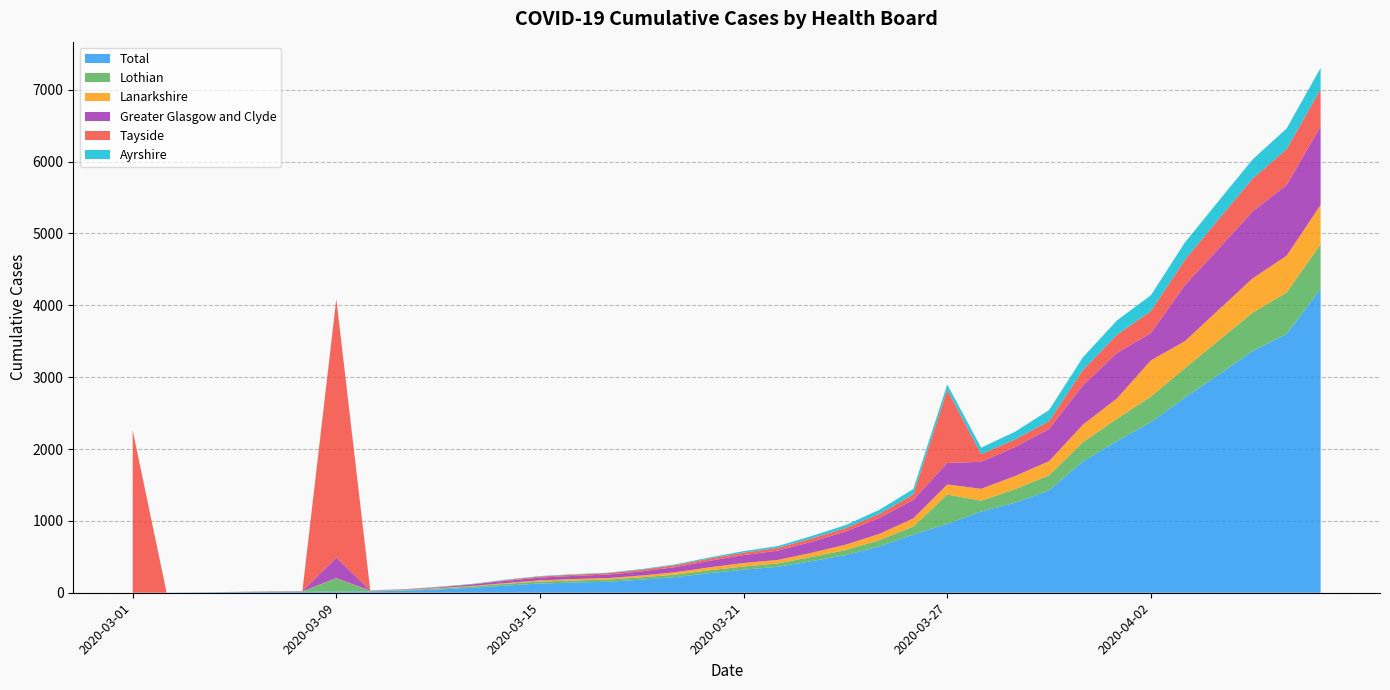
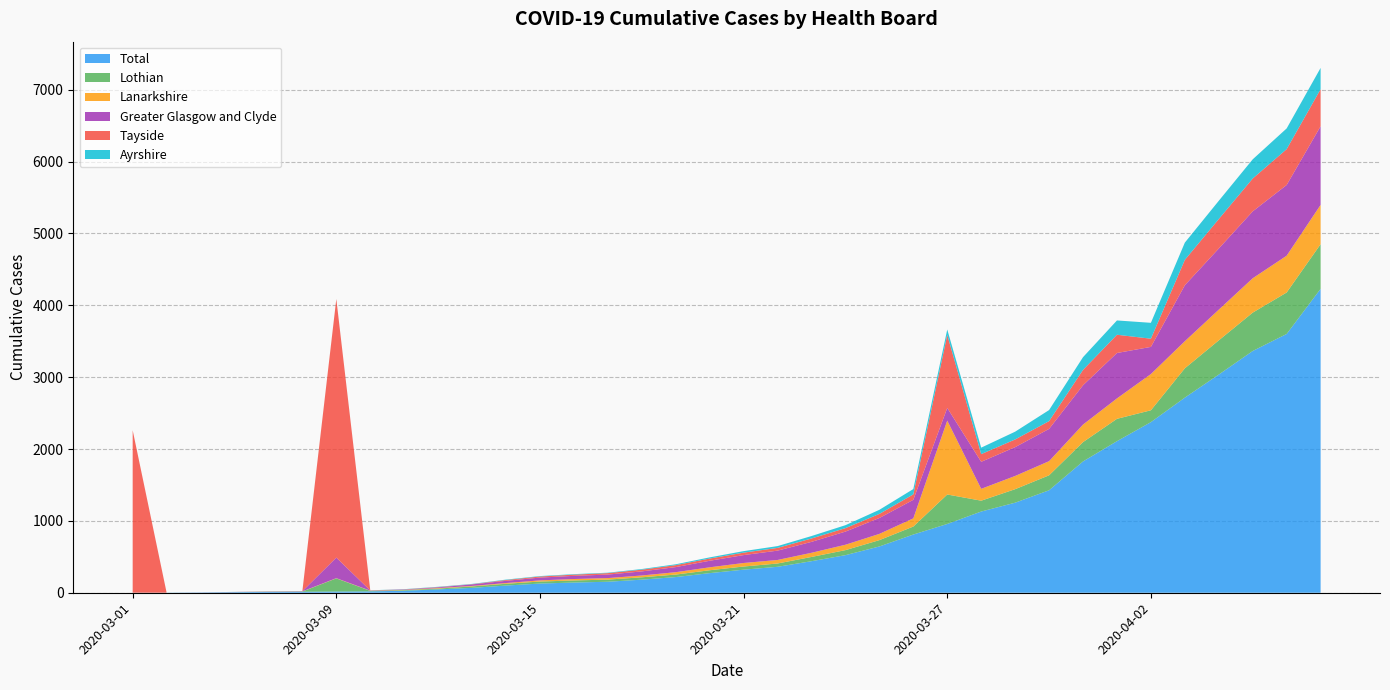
Lanarkshire, 2020-03-27: 100 -> 1000
Greater Glasgow and Clyde, 2020-03-27: 300 -> 200
Lothian, 2020-04-02: 400 -> 200
Tayside, 2020-04-02: 300 -> 100
